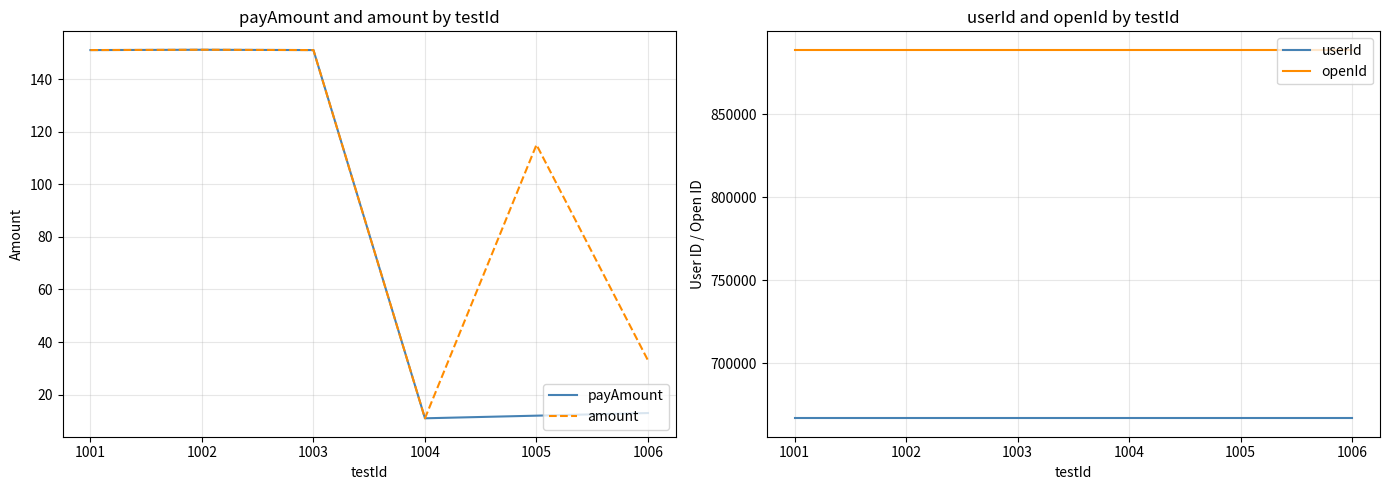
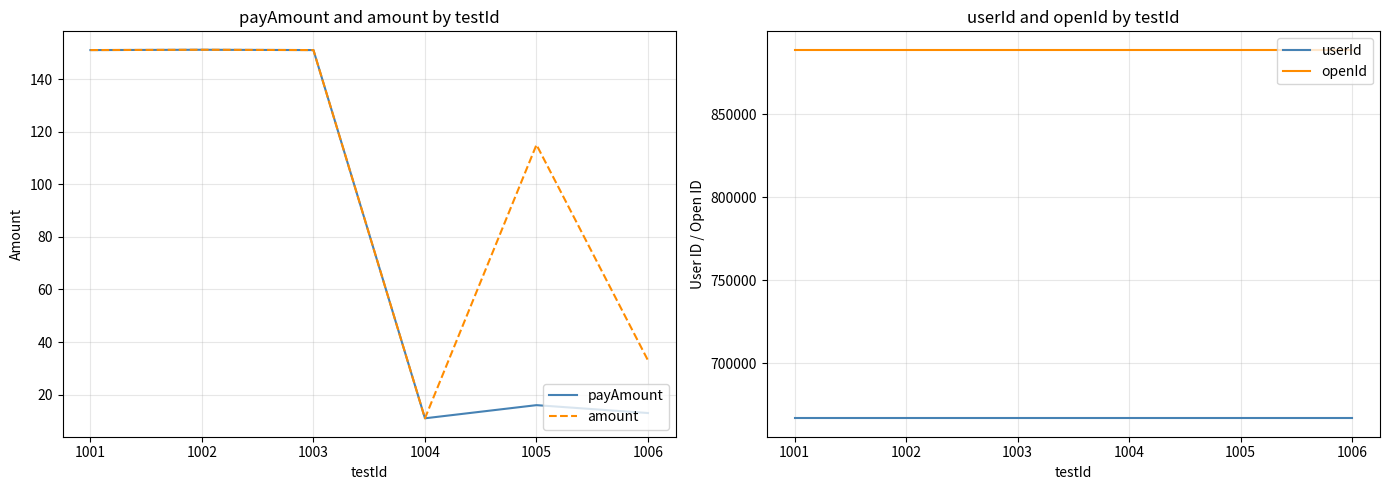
payAmount and amount by testId, payAmount, 1005: 12 -> 16
